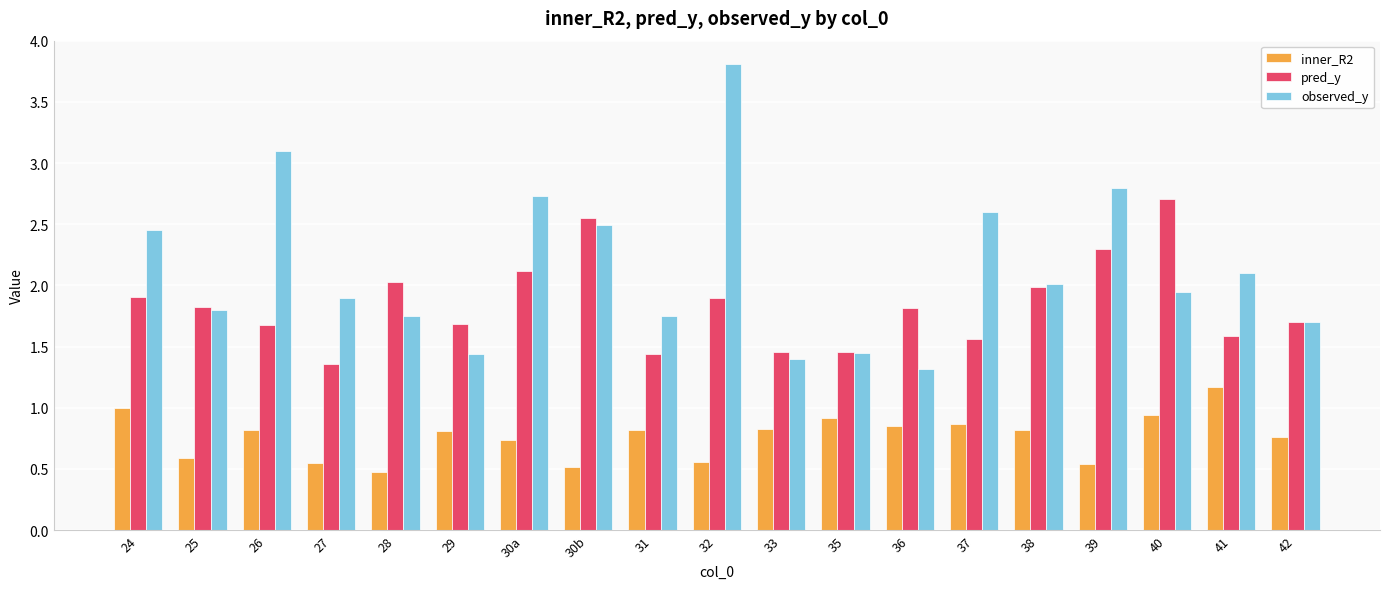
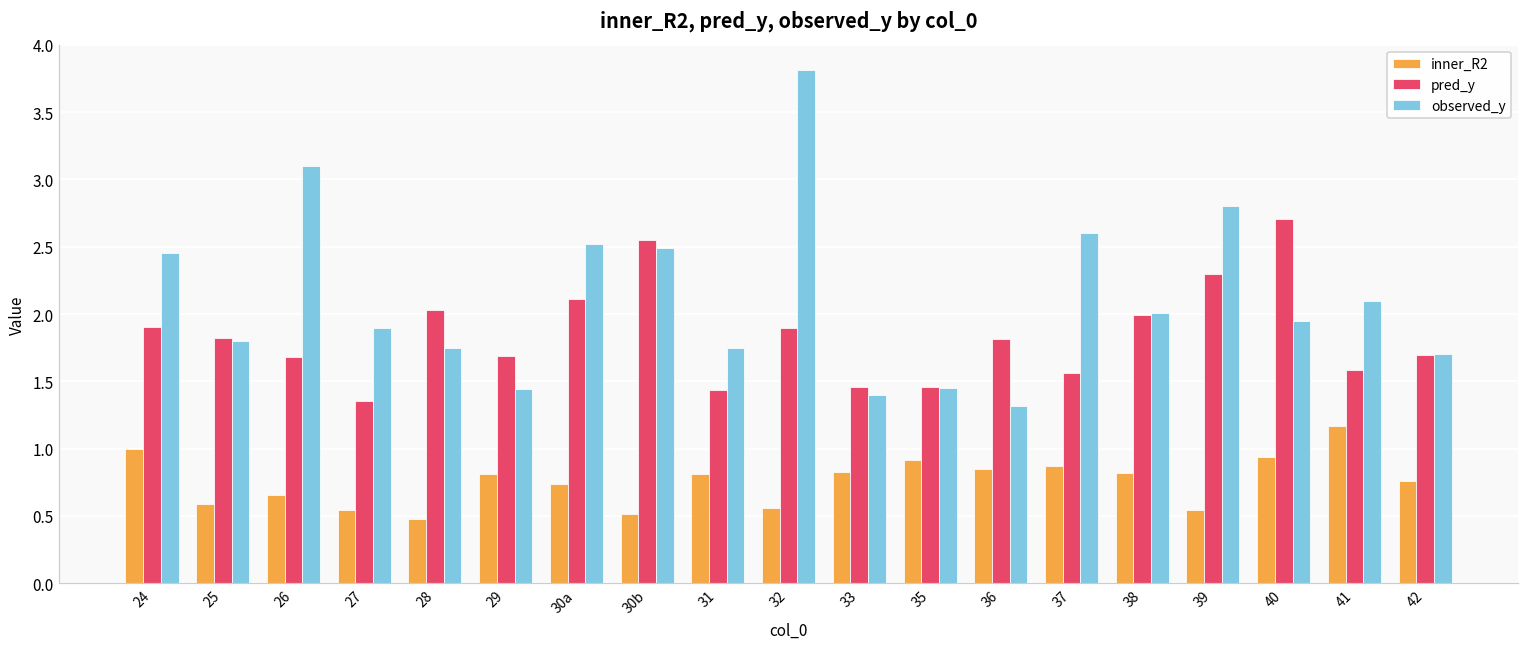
inner_R2, 26: 0.82 -> 0.65
observed_y, 30a: 2.73 -> 2.52
